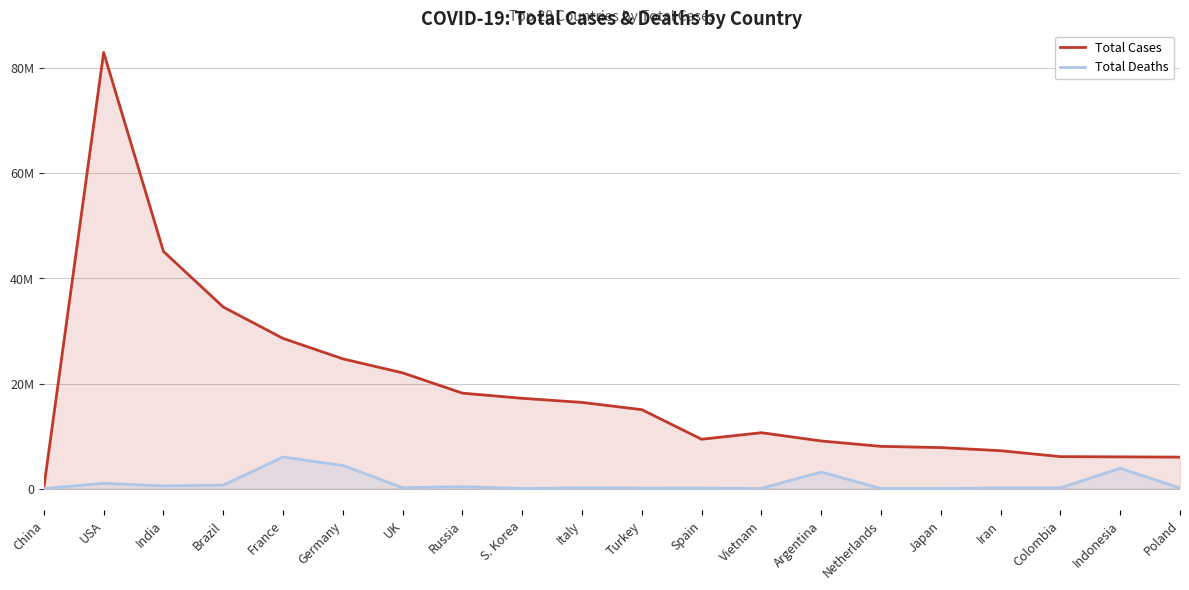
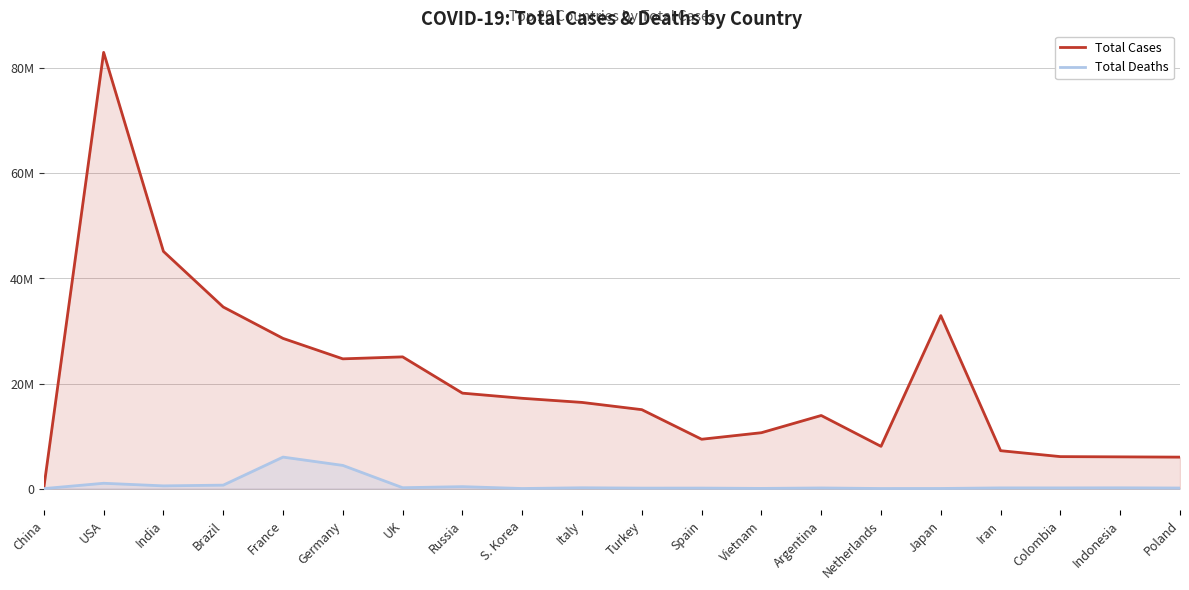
Total Cases, UK: 22000000 -> 25000000
Total Cases, Argentina: 9000000 -> 14000000
Total Deaths, Argentina: 3000000 -> 0
Total Cases, Japan: 8000000 -> 33000000
Total Deaths, Indonesia: 4000000 -> 0
